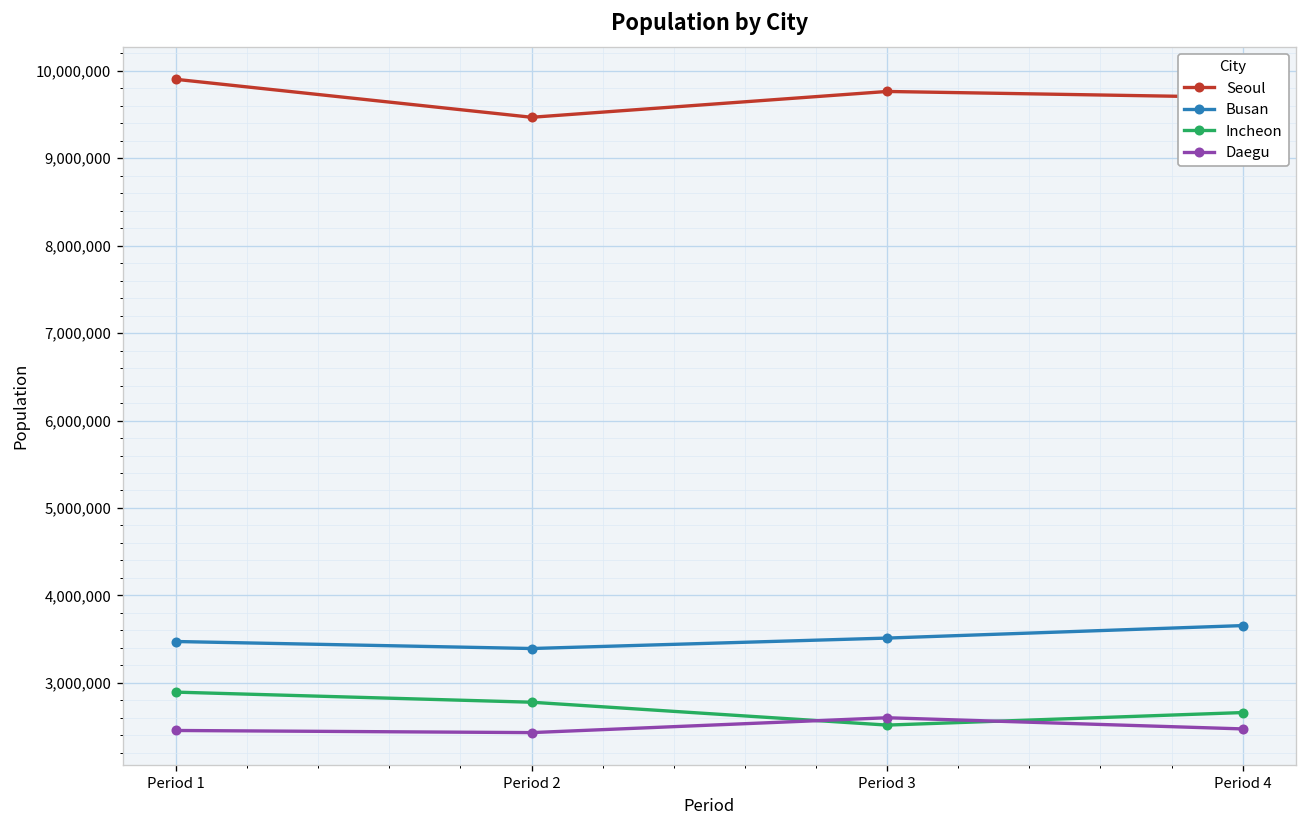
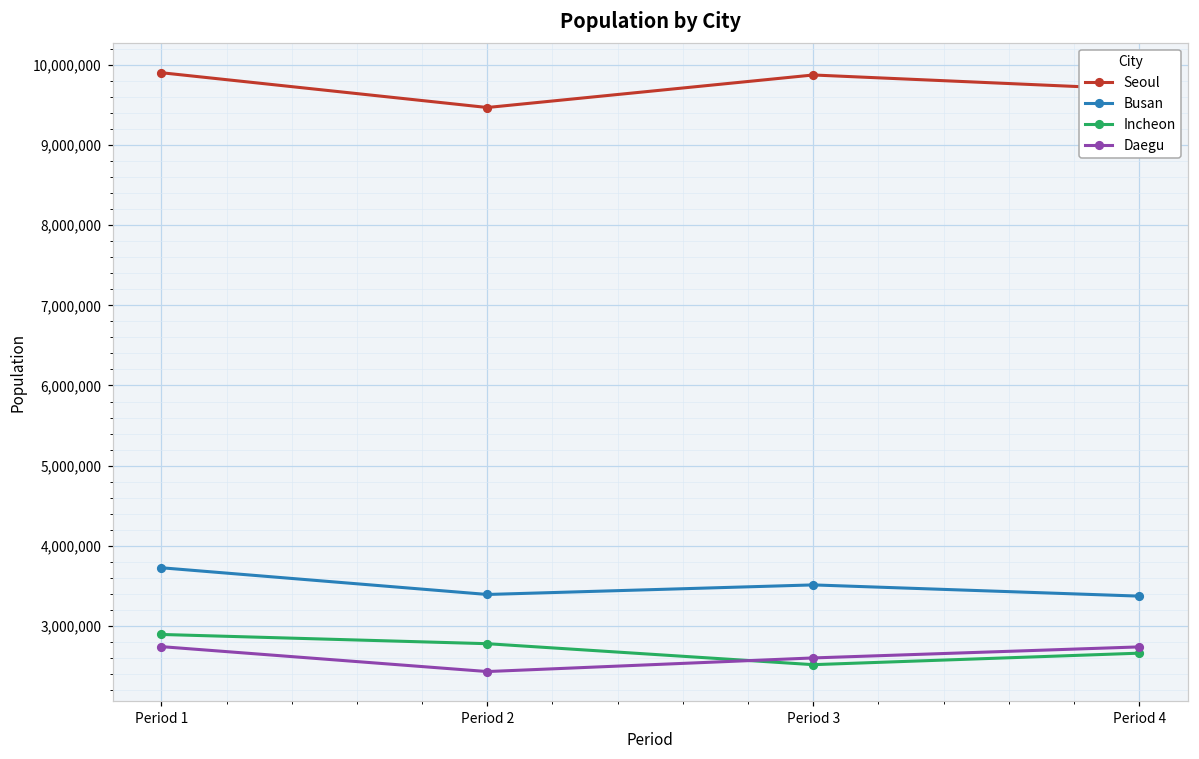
Busan, Period 1: 3,500,000 -> 3,700,000
Daegu, Period 1: 2,500,000 -> 2,700,000
Seoul, Period 3: 9,800,000 -> 9,900,000
Busan, Period 4: 3,700,000 -> 3,400,000
Daegu, Period 4: 2,500,000 -> 2,700,000
